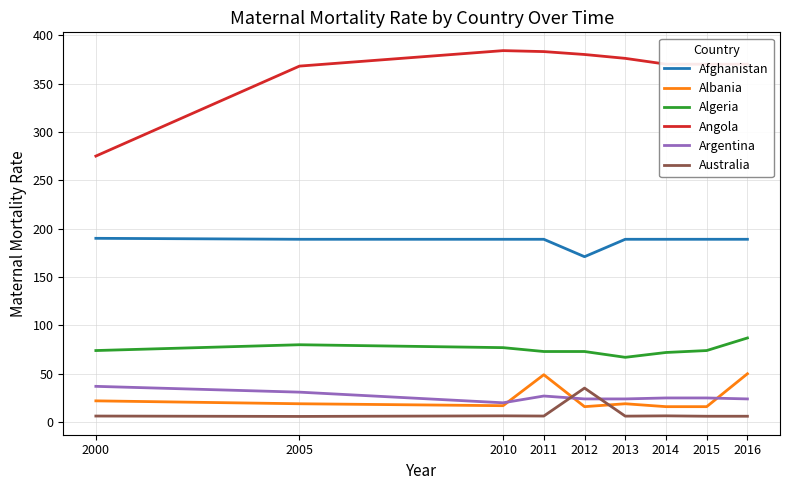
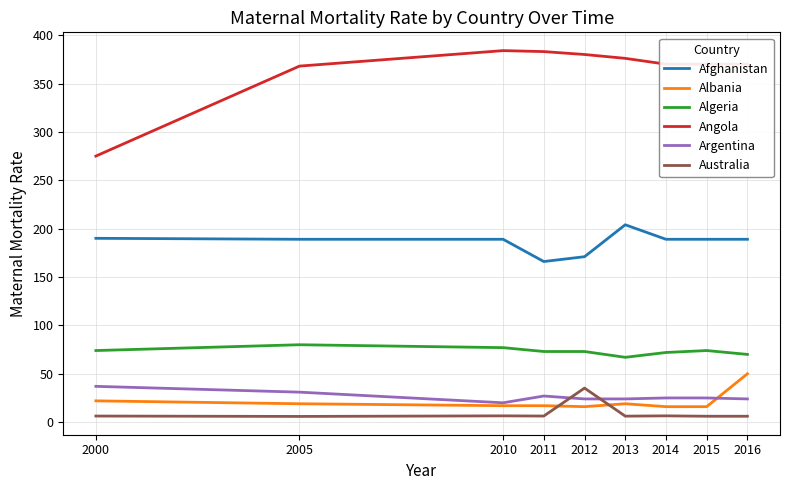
Afghanistan, 2011: 190 -> 170
Albania, 2011: 50 -> 20
Afghanistan, 2013: 190 -> 200
Algeria, 2016: 90 -> 70
